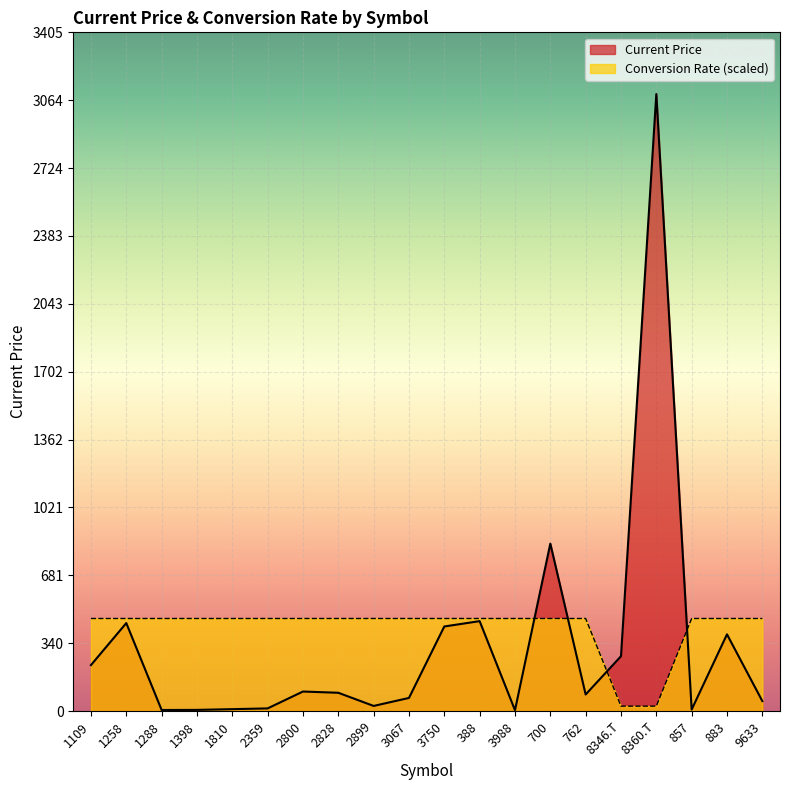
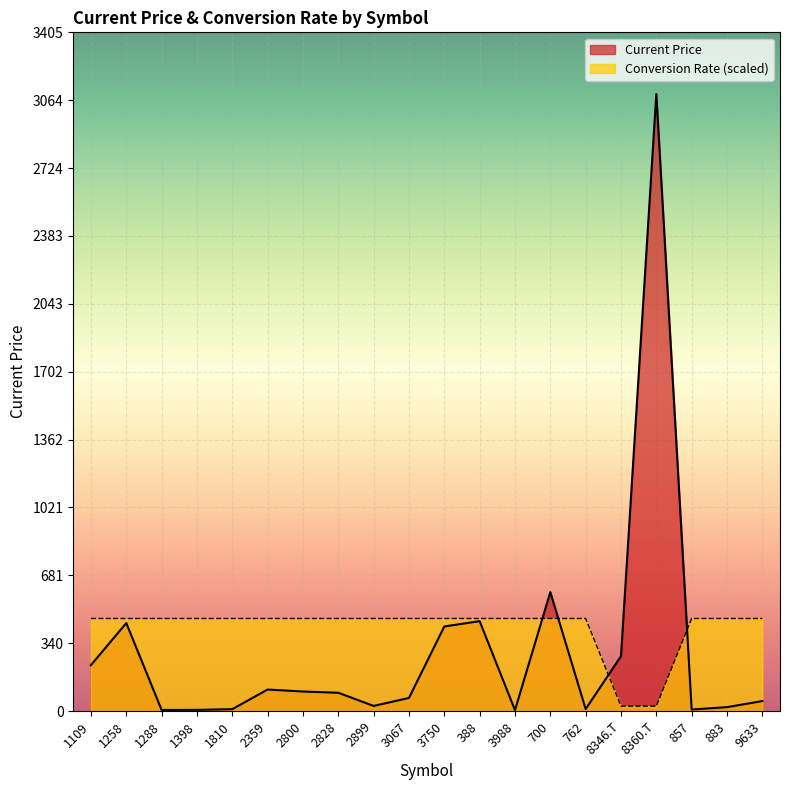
Current Price, 2359: 10 -> 110
Current Price, 700: 840 -> 600
Current Price, 762: 80 -> 10
Current Price, 883: 380 -> 20
